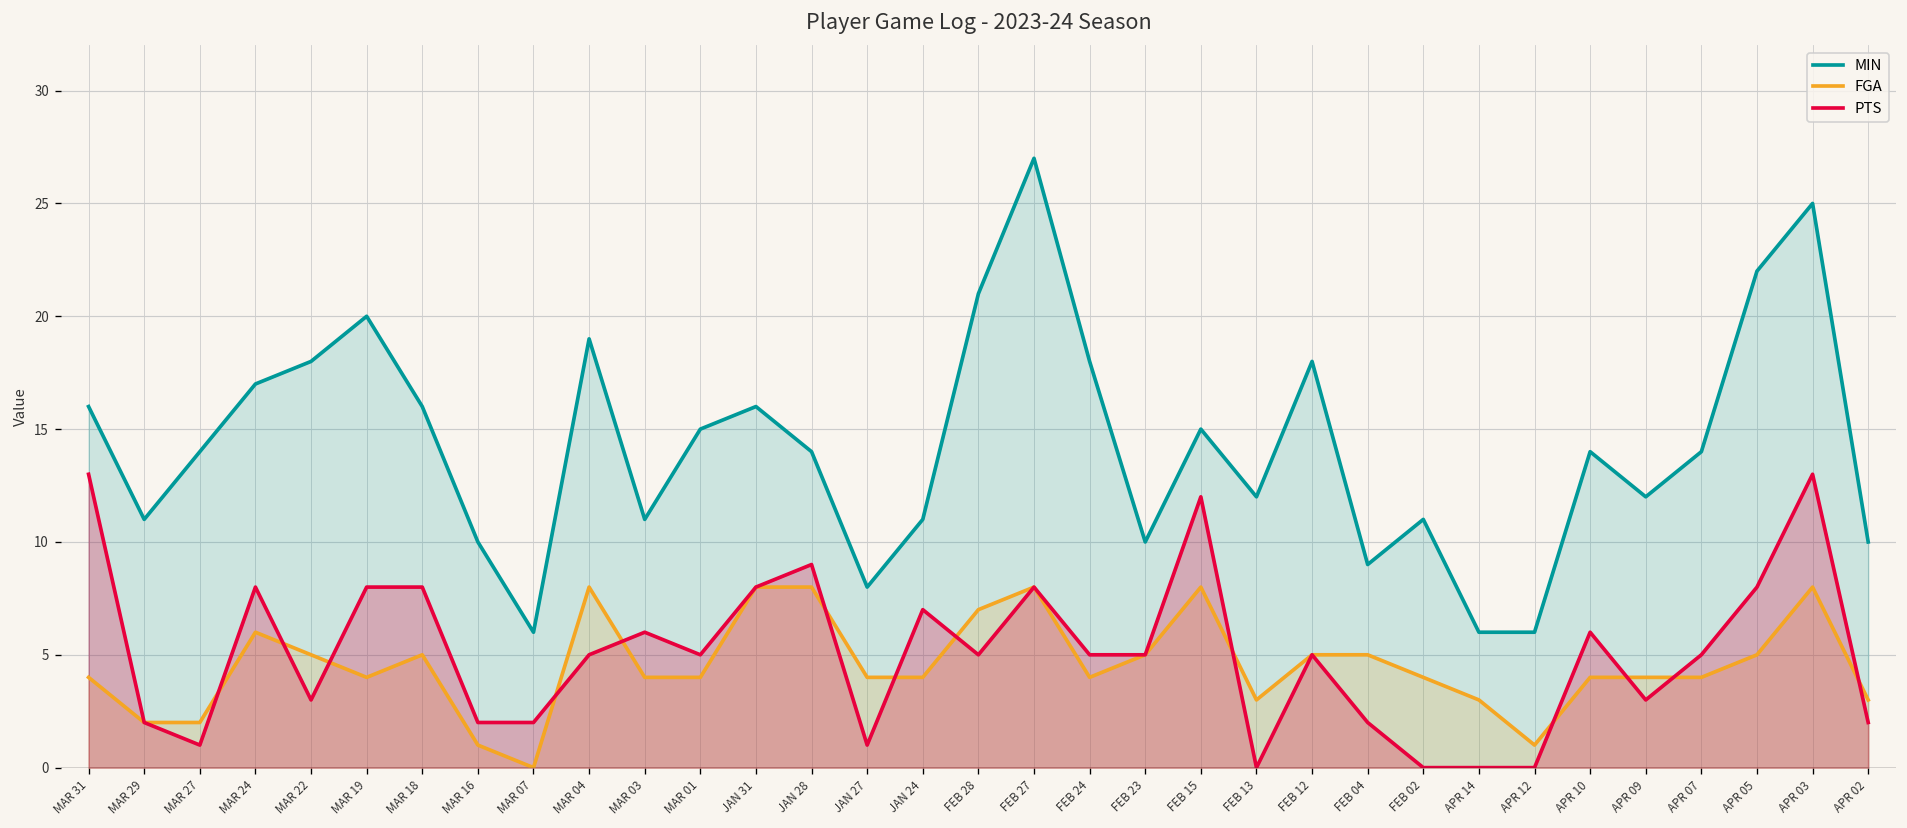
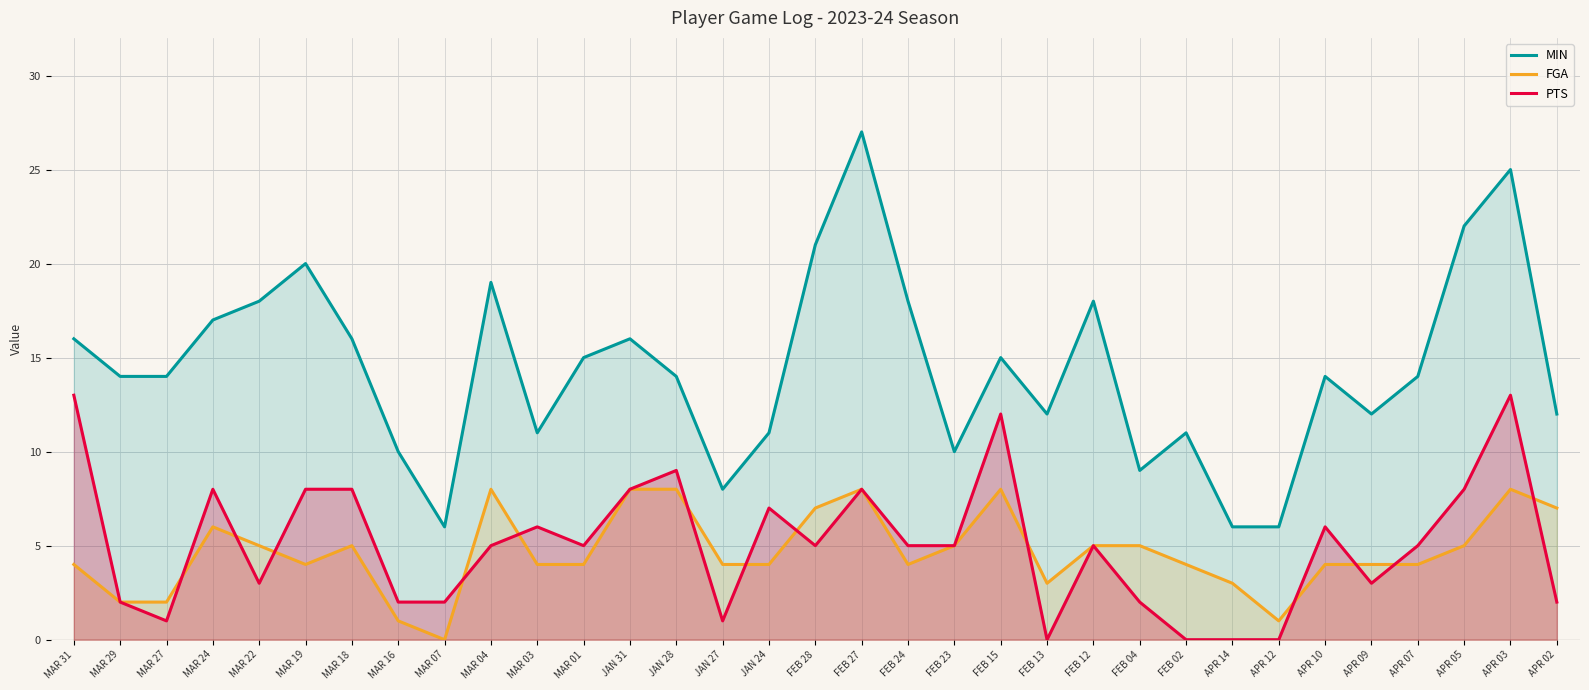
MIN, MAR 29: 11 -> 14
MIN, APR 02: 10 -> 12
FGA, APR 02: 3 -> 7
